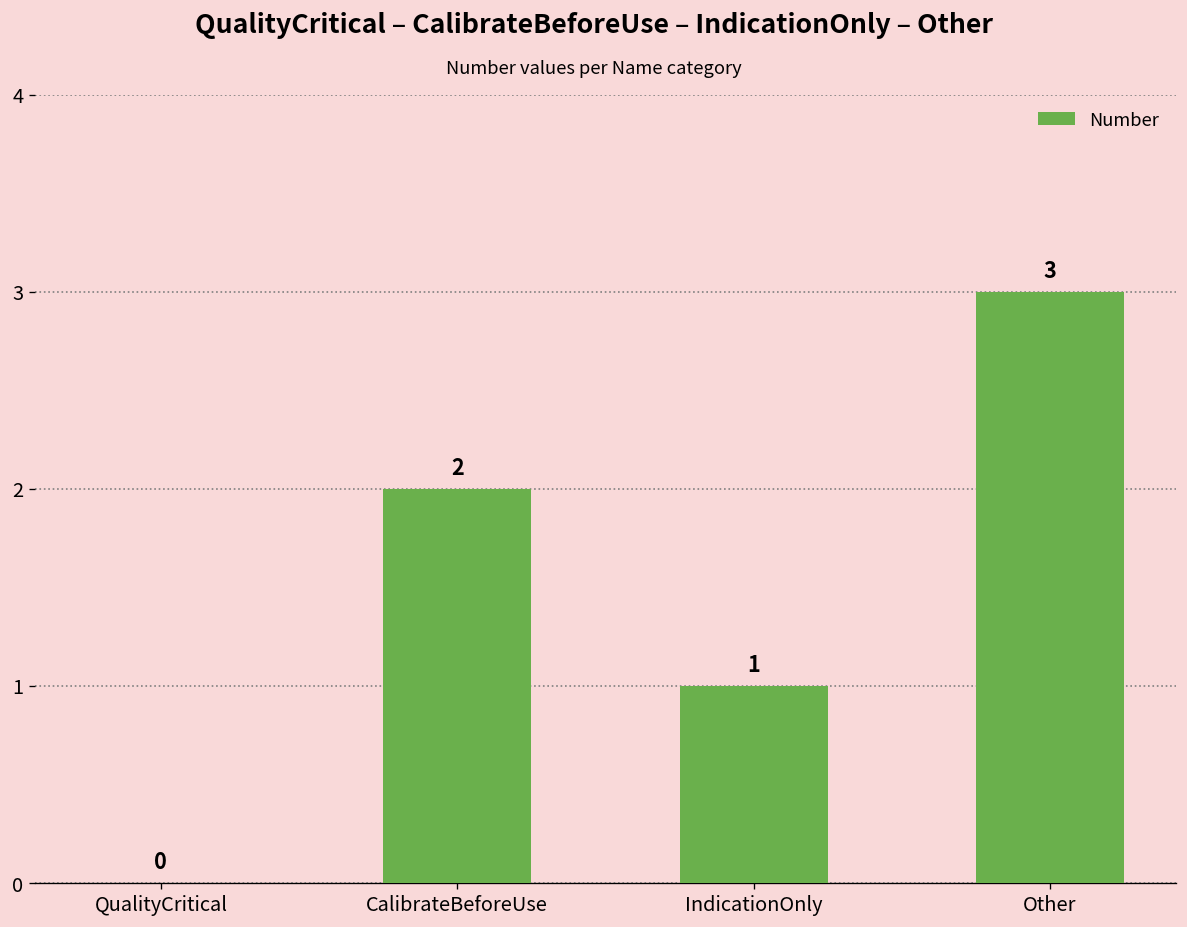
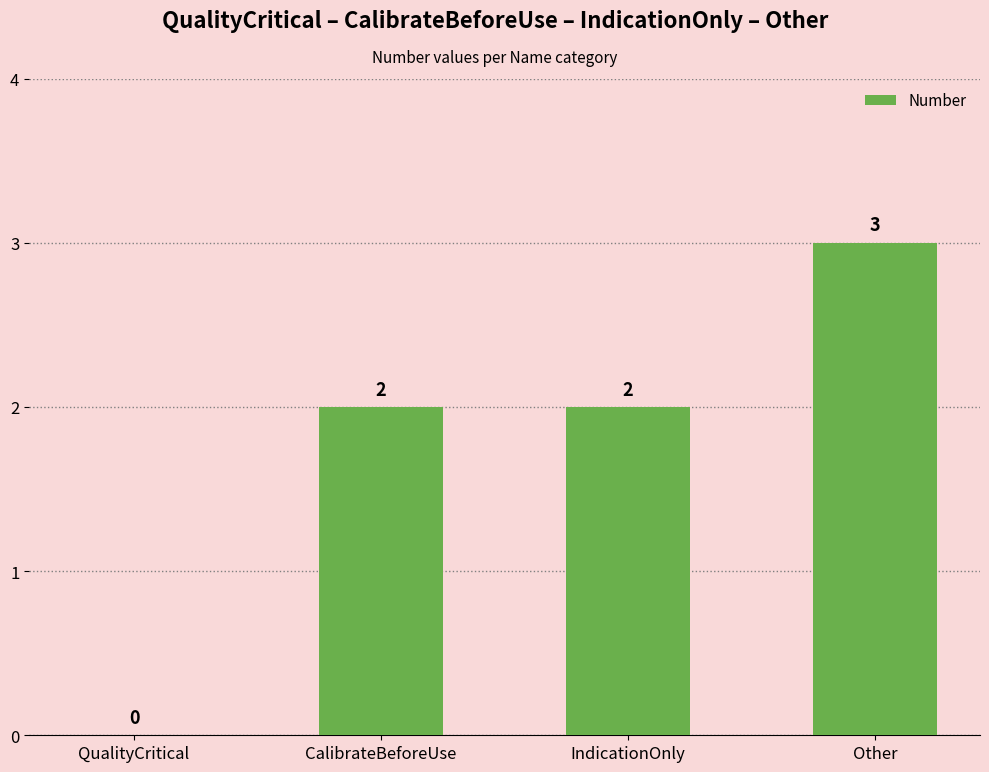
IndicationOnly: 1 -> 2
